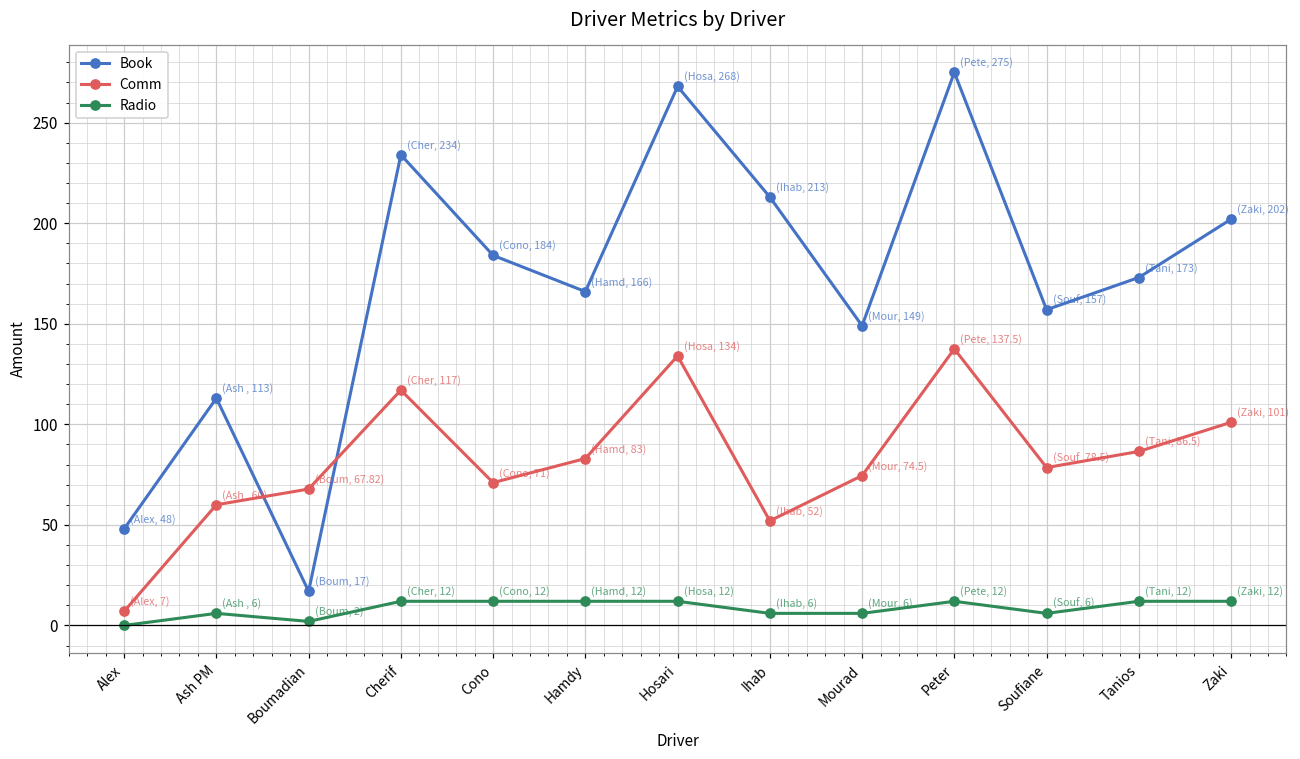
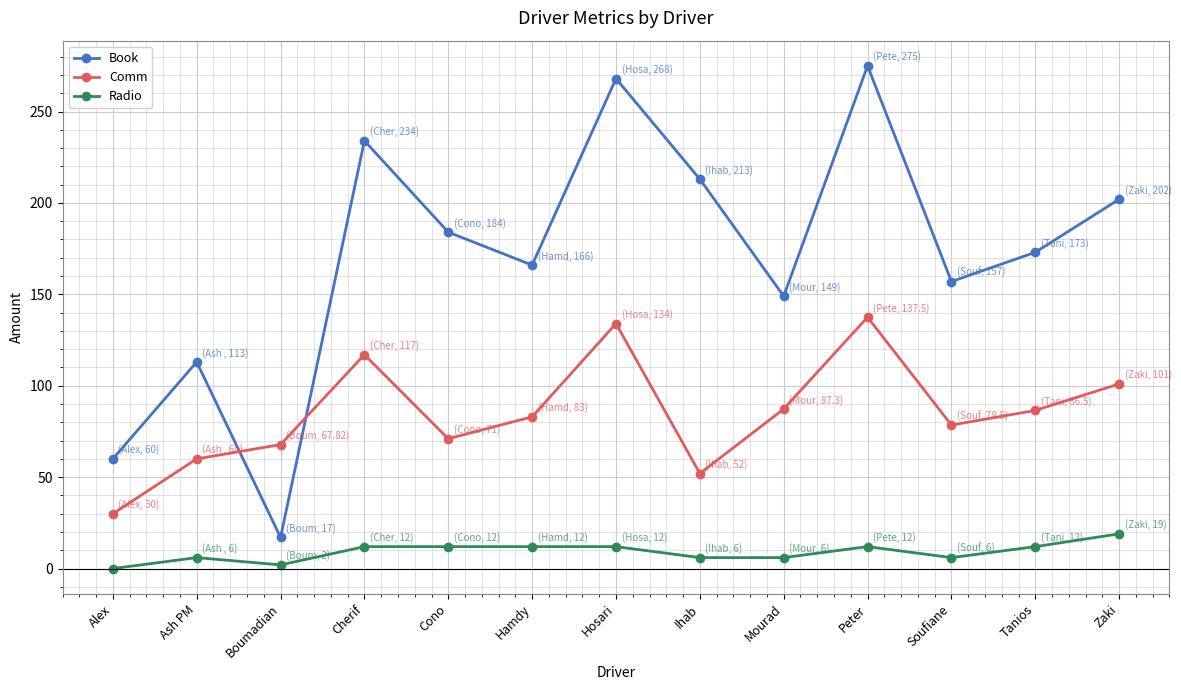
Book, Alex: 48 -> 60
Comm, Alex: 7 -> 30
Comm, Mourad: 74.5 -> 87.3
Radio, Zaki: 12 -> 19
